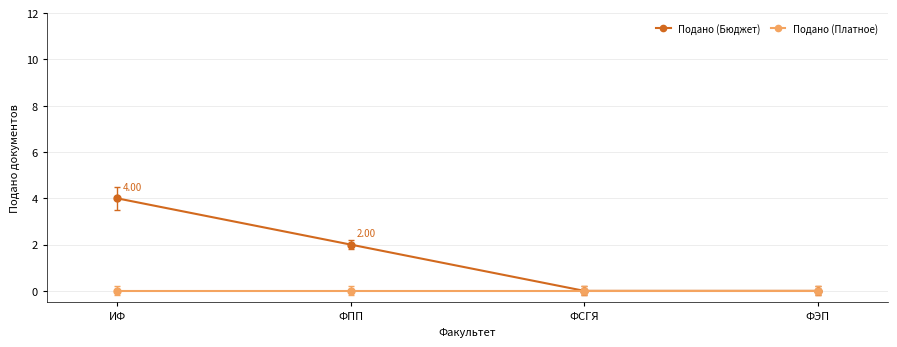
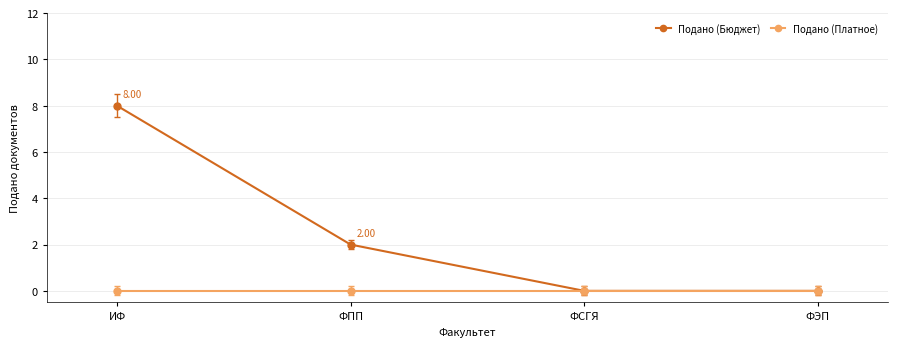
Подано (Бюджет), ИФ: 4.00 -> 8.00
